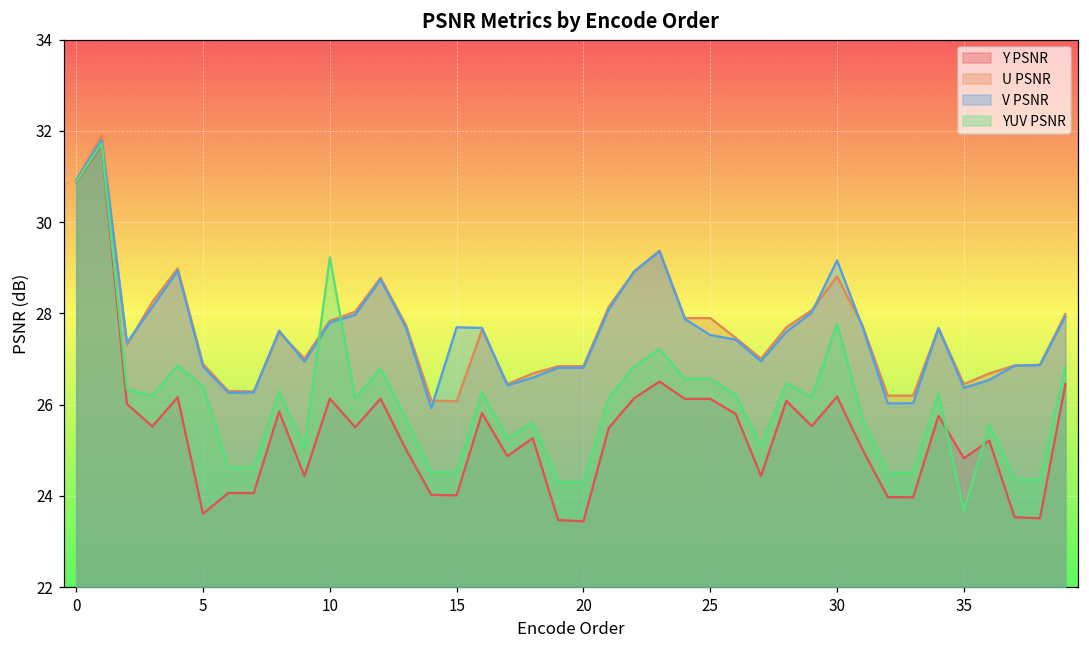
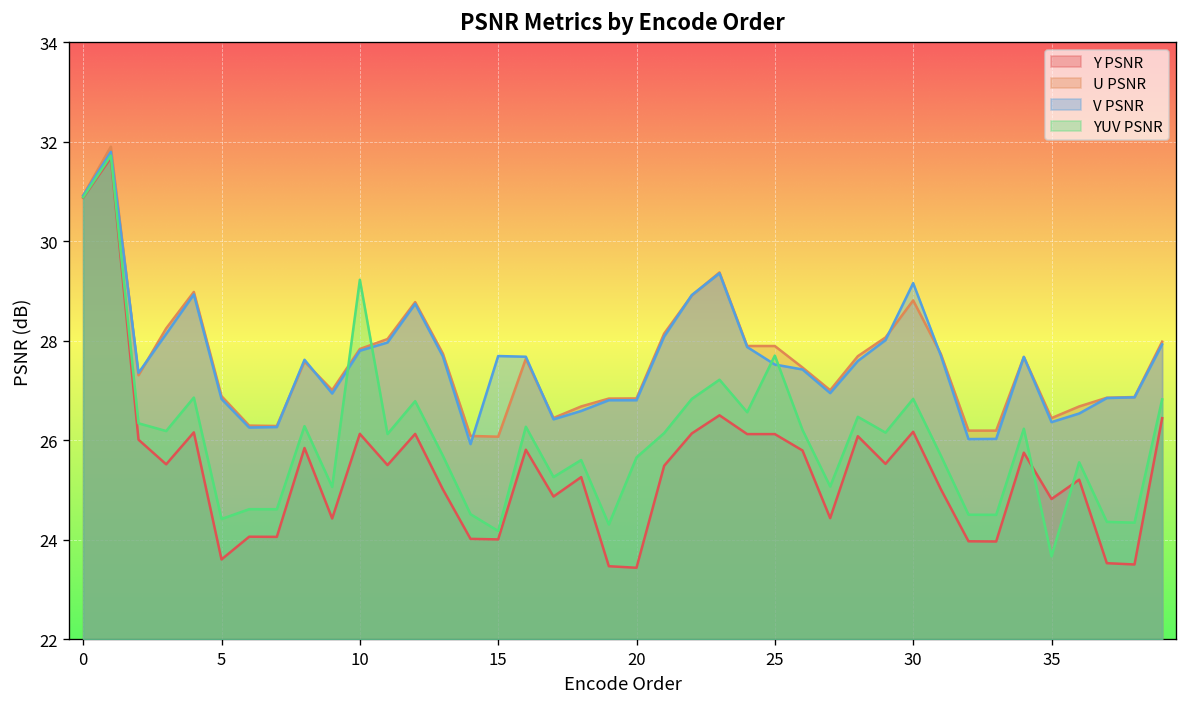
YUV PSNR, 5: 26.4 -> 24.4
YUV PSNR, 15: 24.5 -> 24.2
YUV PSNR, 20: 24.3 -> 25.7
YUV PSNR, 25: 26.6 -> 27.7
YUV PSNR, 30: 27.8 -> 26.8
